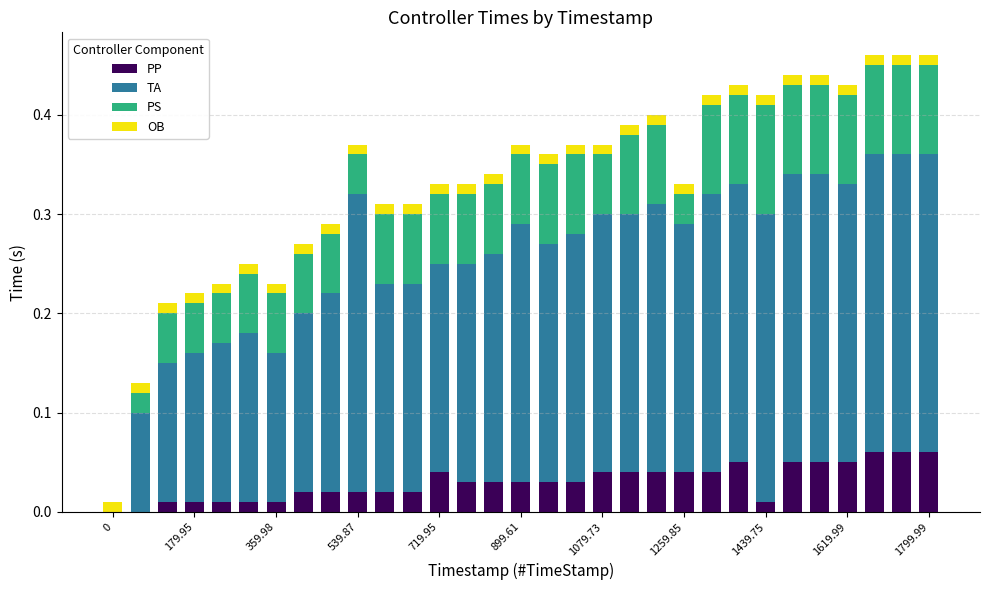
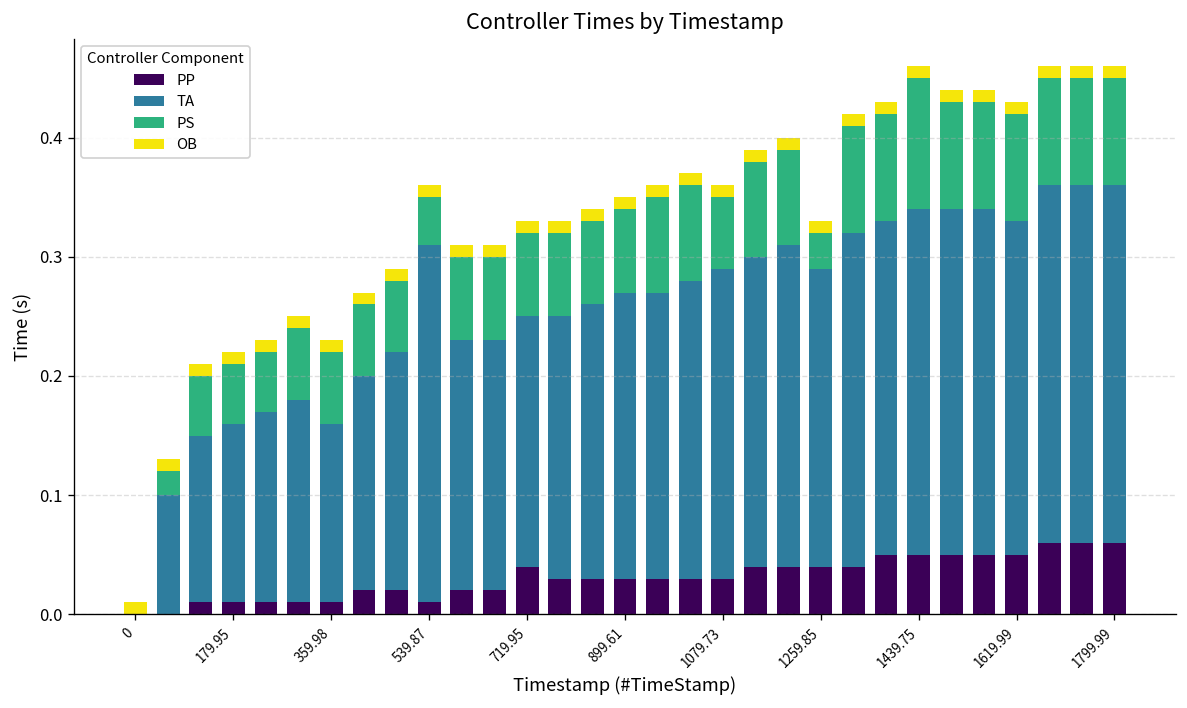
PP, 539.87: 0.02 -> 0.01
TA, 899.61: 0.26 -> 0.24
PP, 1079.73: 0.04 -> 0.03
PP, 1439.75: 0.01 -> 0.05
